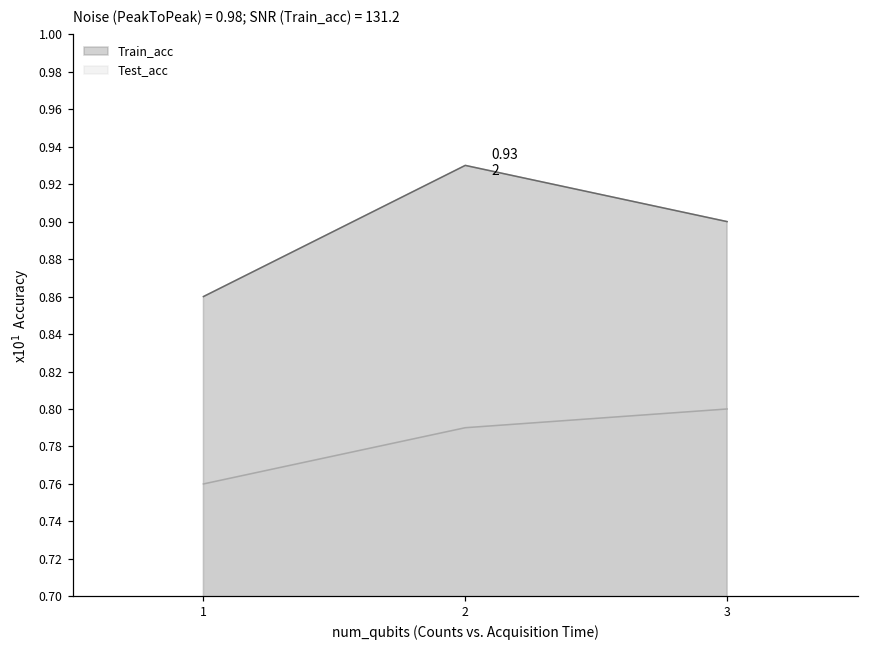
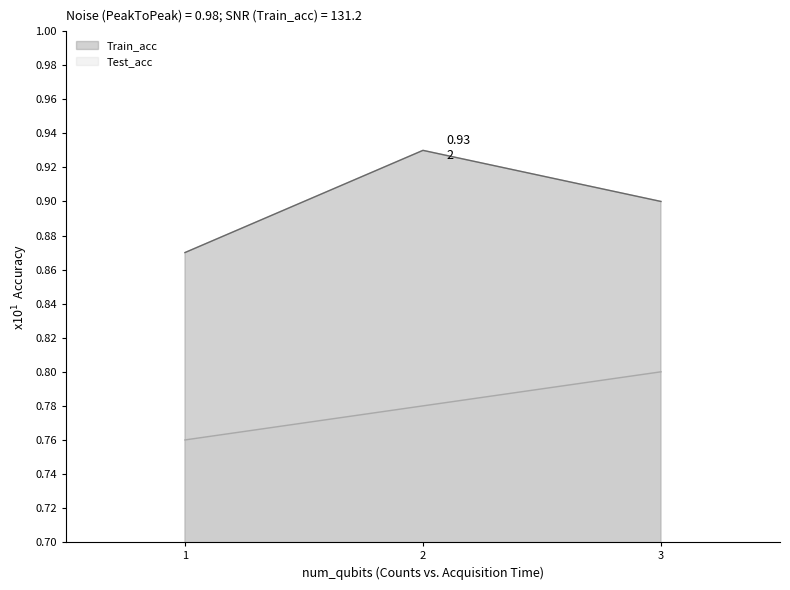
Train_acc, 1: 0.86 -> 0.87
Test_acc, 2: 0.79 -> 0.78
